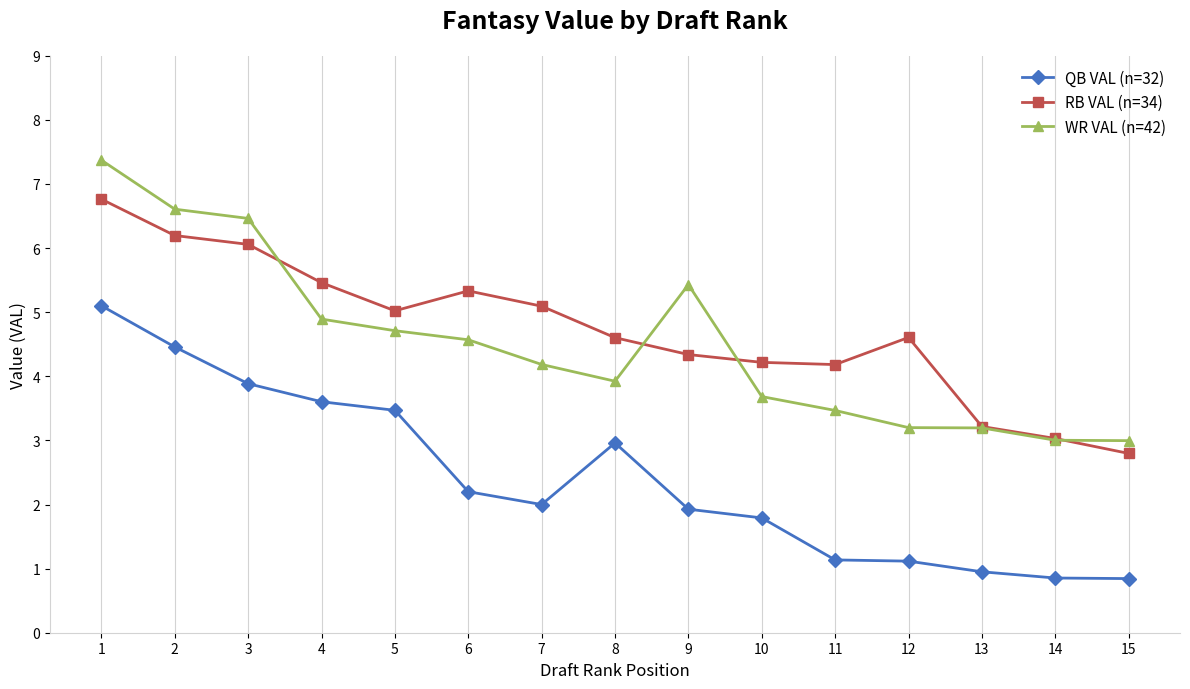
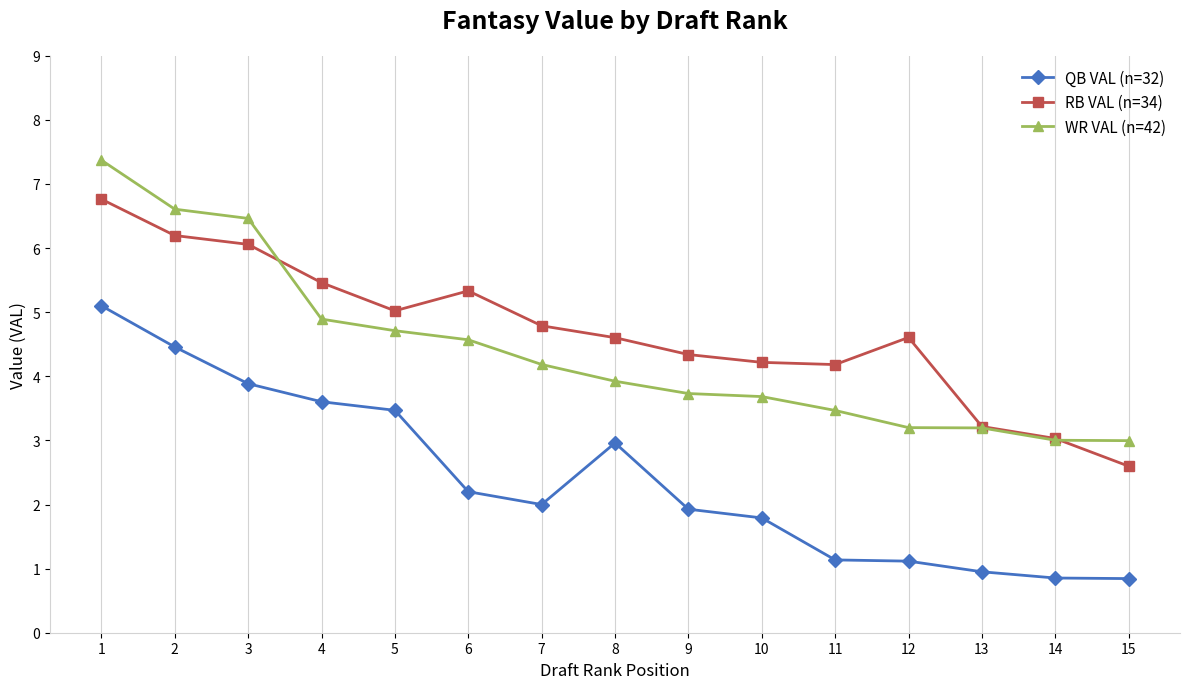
RB VAL (n=34), 7: 5.1 -> 4.8
WR VAL (n=42), 9: 5.4 -> 3.7
RB VAL (n=34), 15: 2.8 -> 2.6
